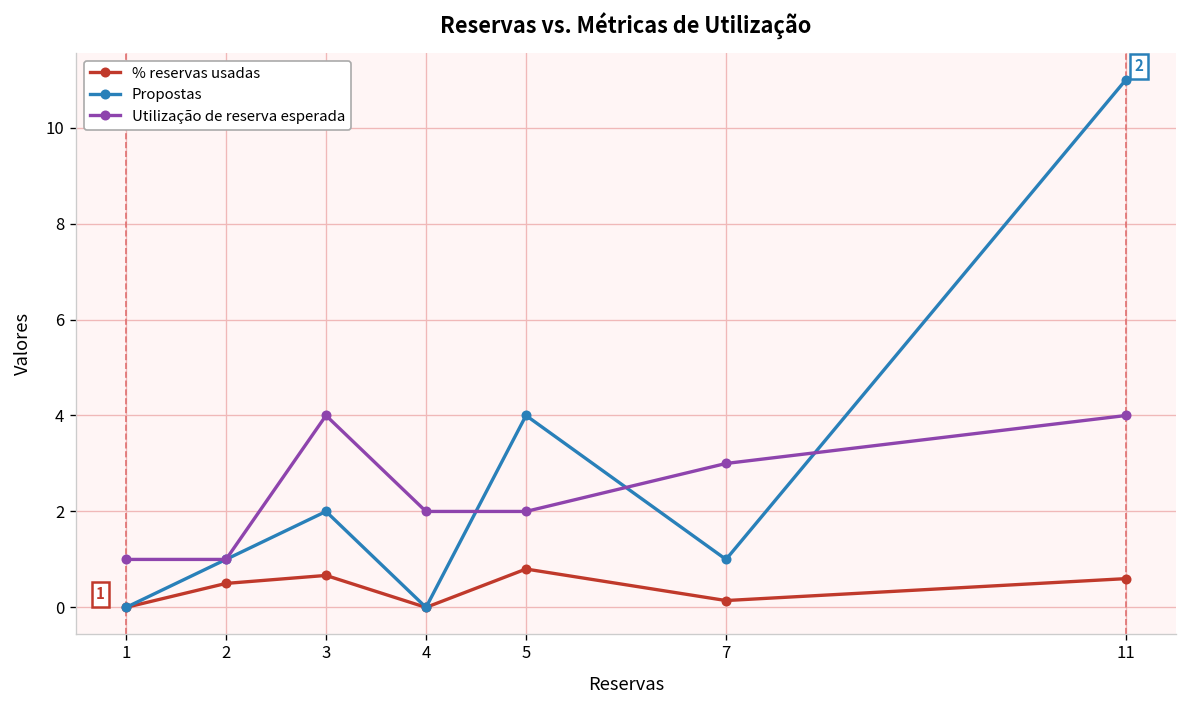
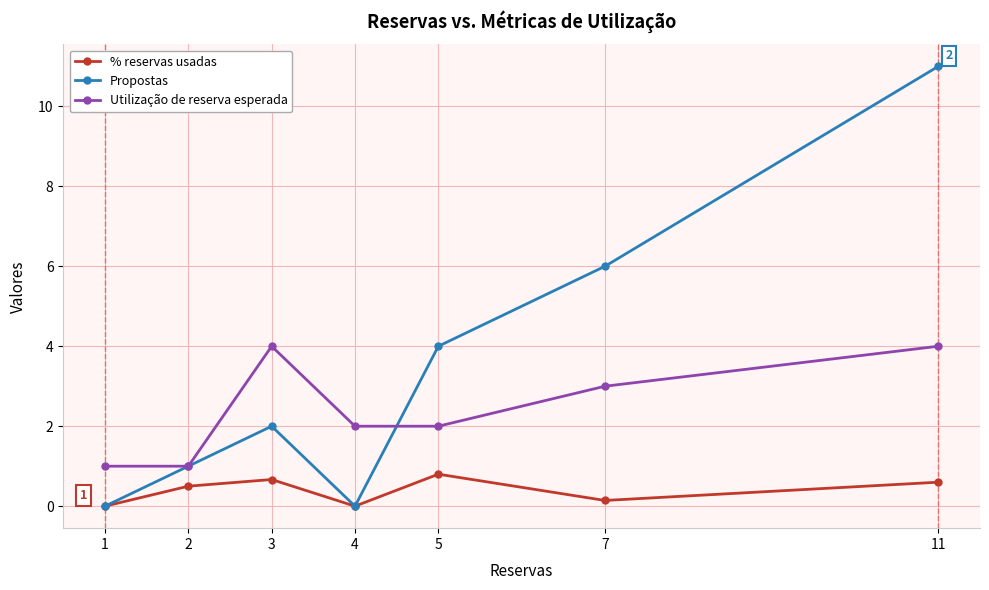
Propostas, 7: 1 -> 6
